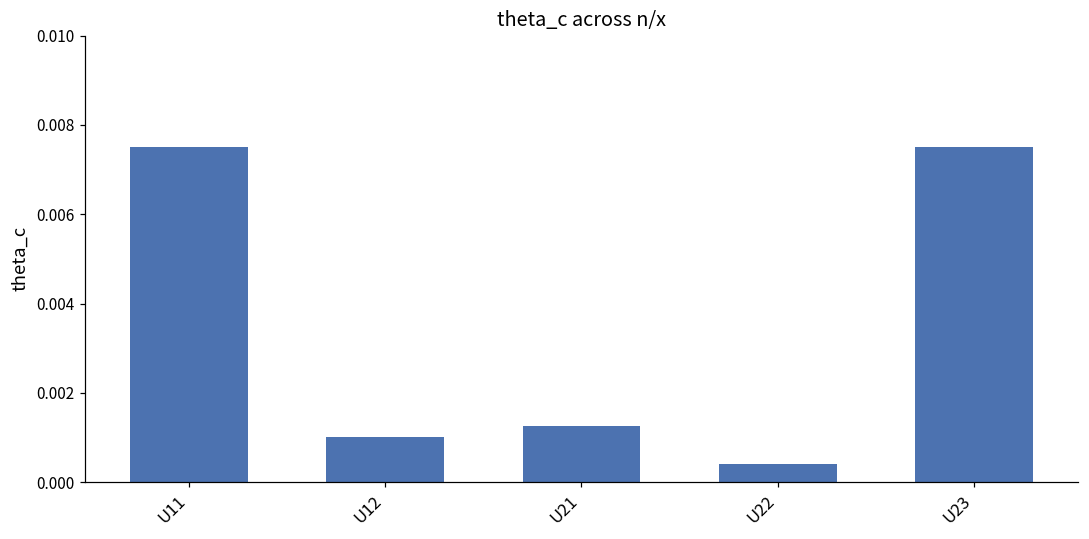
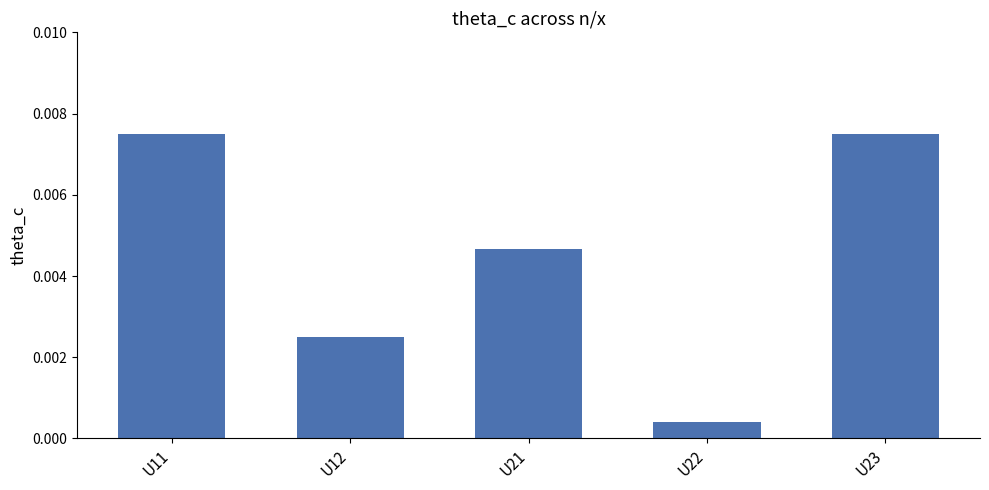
U12: 0.0010 -> 0.0025
U21: 0.0013 -> 0.0047
